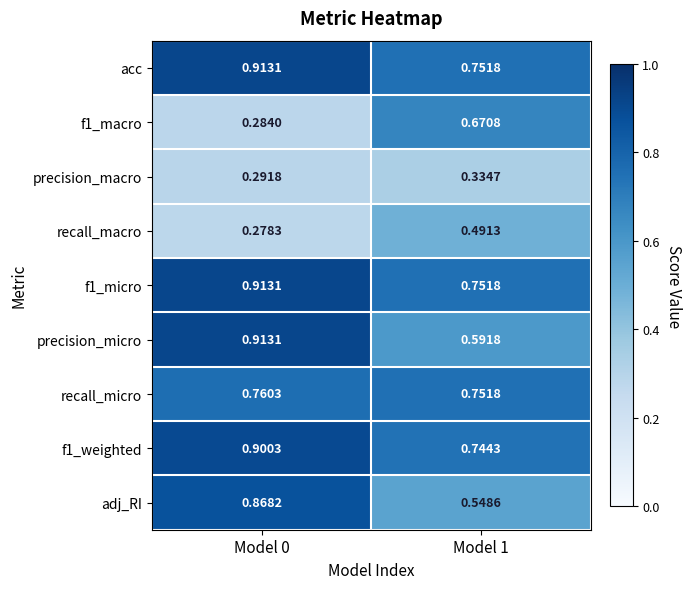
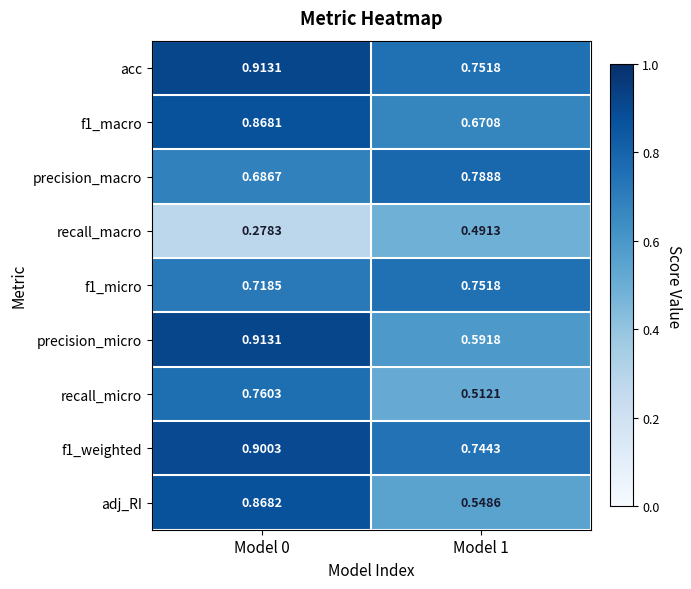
f1_macro, Model 0: 0.2840 -> 0.8681
precision_macro, Model 0: 0.2918 -> 0.6867
precision_macro, Model 1: 0.3347 -> 0.7888
f1_micro, Model 0: 0.9131 -> 0.7185
recall_micro, Model 1: 0.7518 -> 0.5121
